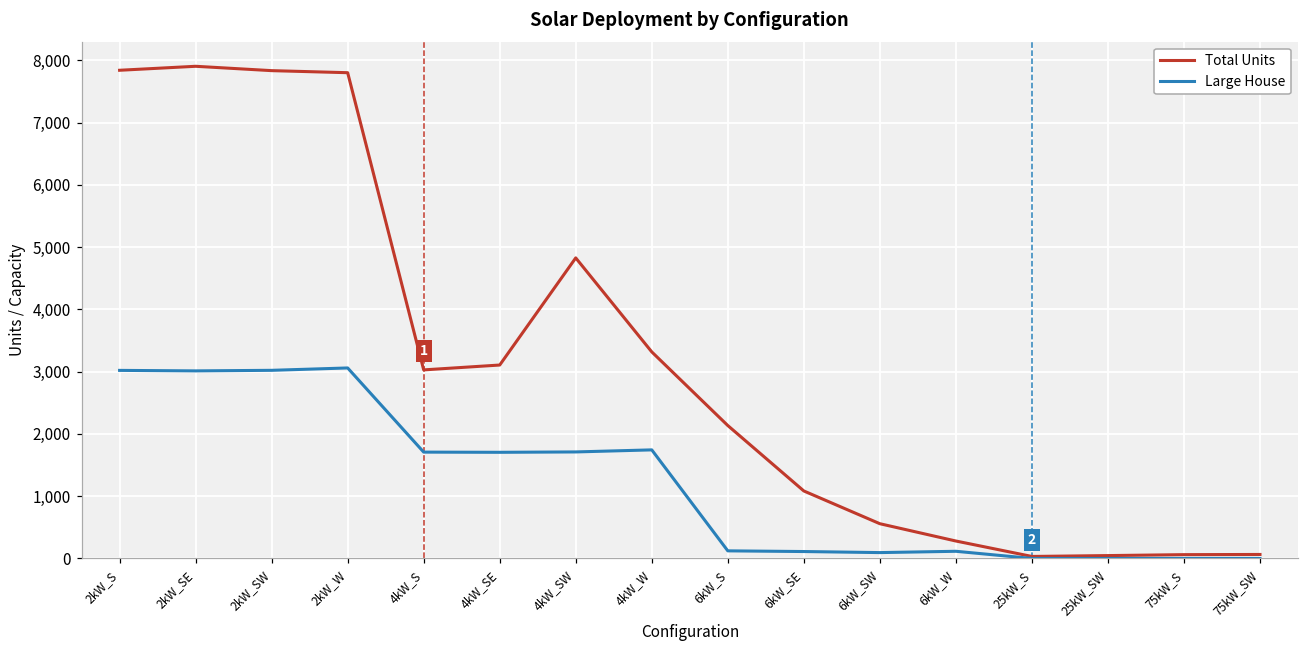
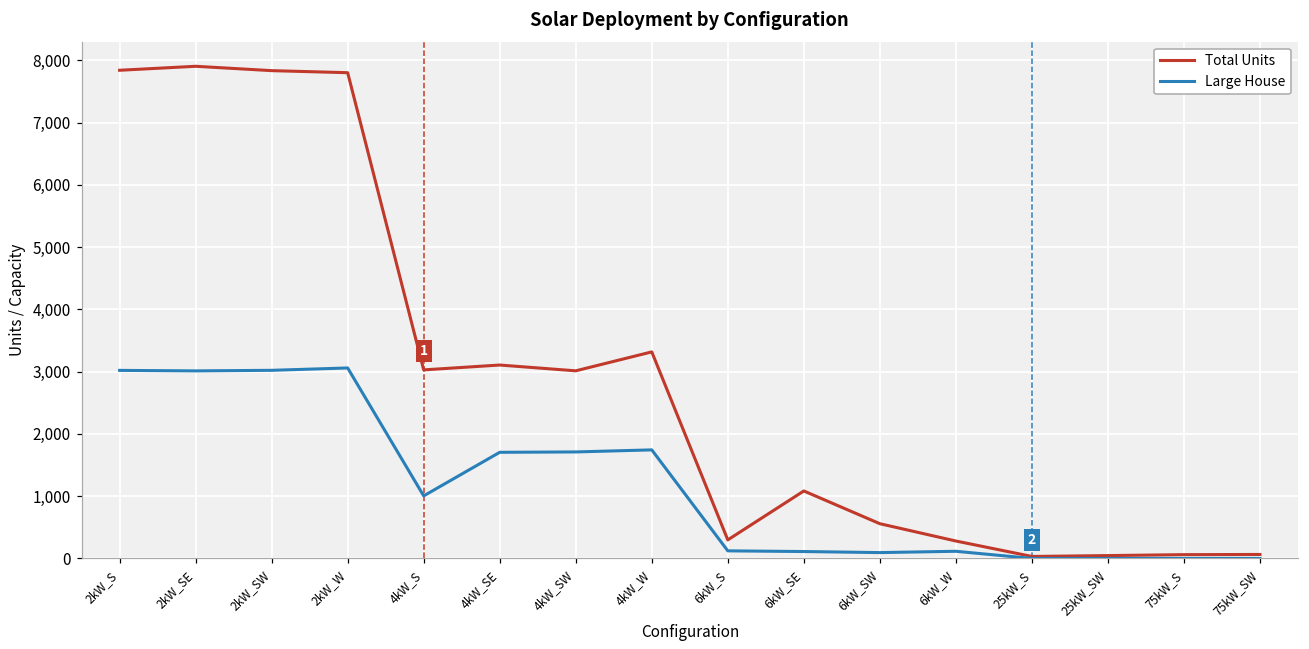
Large House, 4kW_S: 1,700 -> 1,000
Total Units, 4kW_SW: 4,800 -> 3,000
Total Units, 6kW_S: 2,100 -> 300
